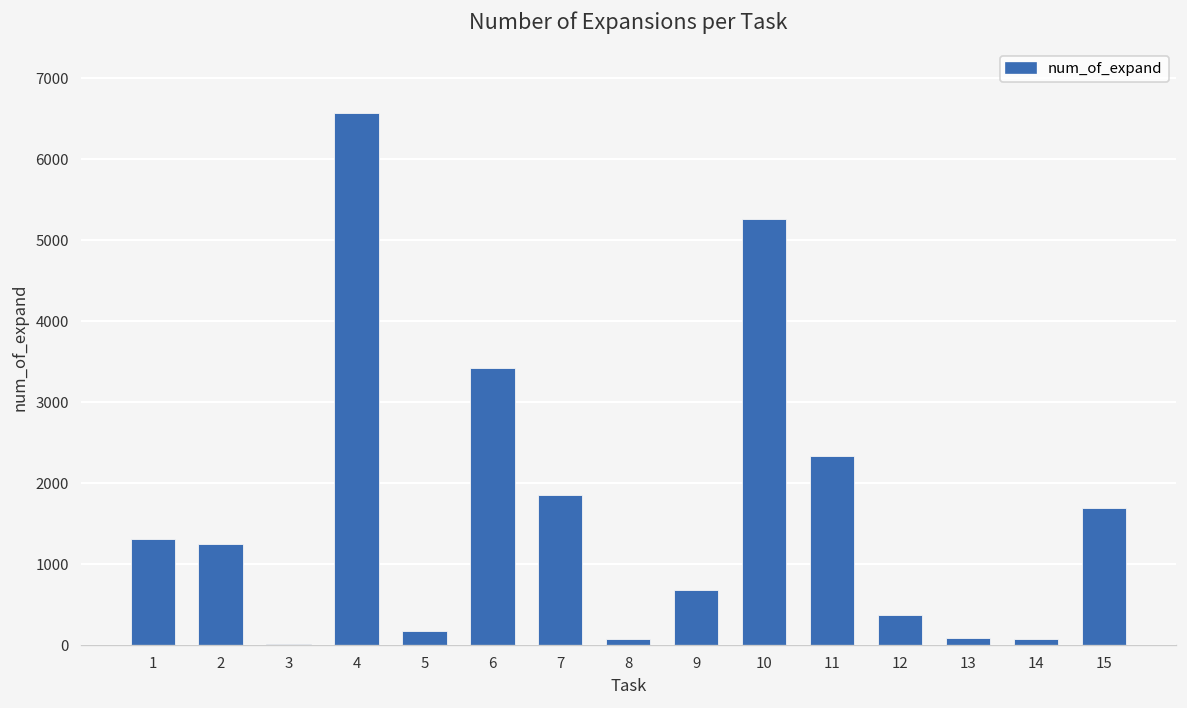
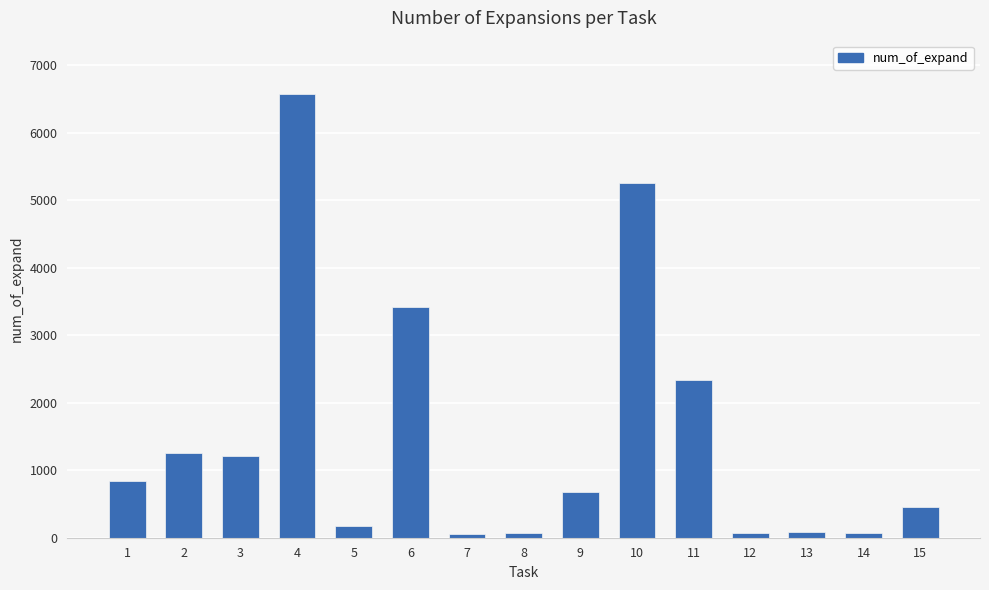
1: 1300 -> 800
3: 0 -> 1200
7: 1900 -> 100
12: 400 -> 100
15: 1700 -> 400
